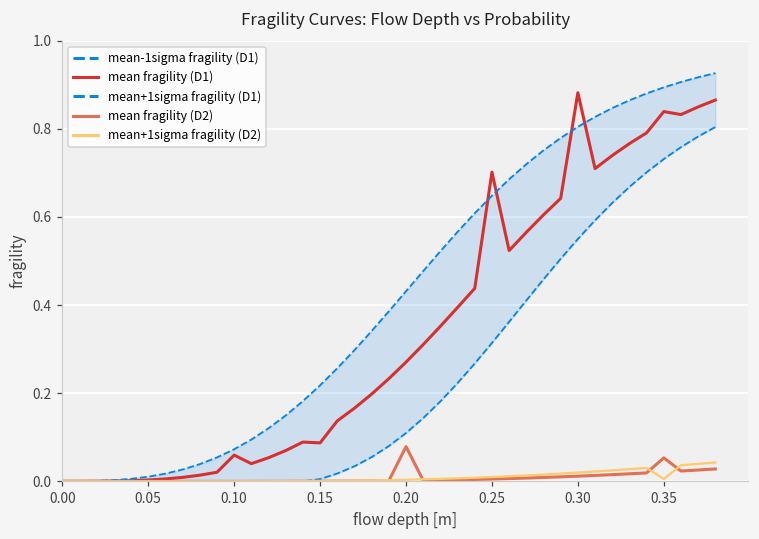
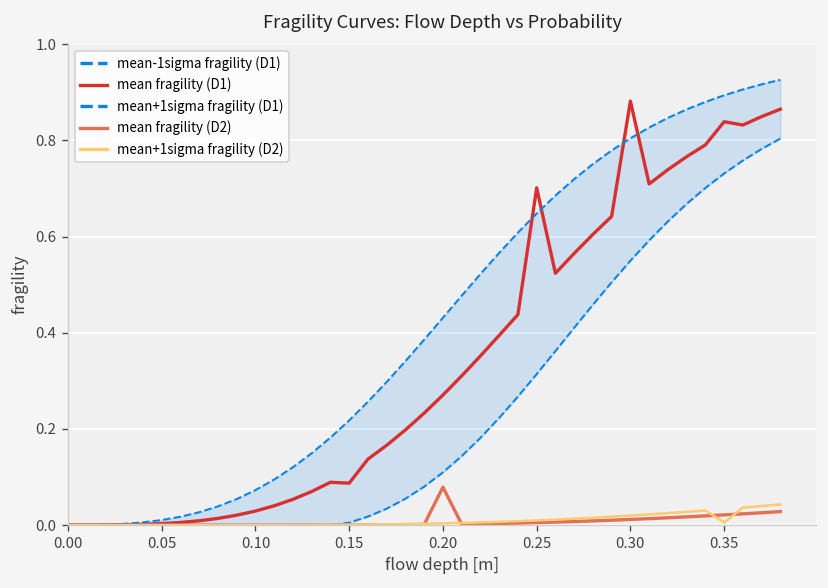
mean fragility (D1), 0.10: 0.06 -> 0.03
mean fragility (D2), 0.35: 0.05 -> 0.02
